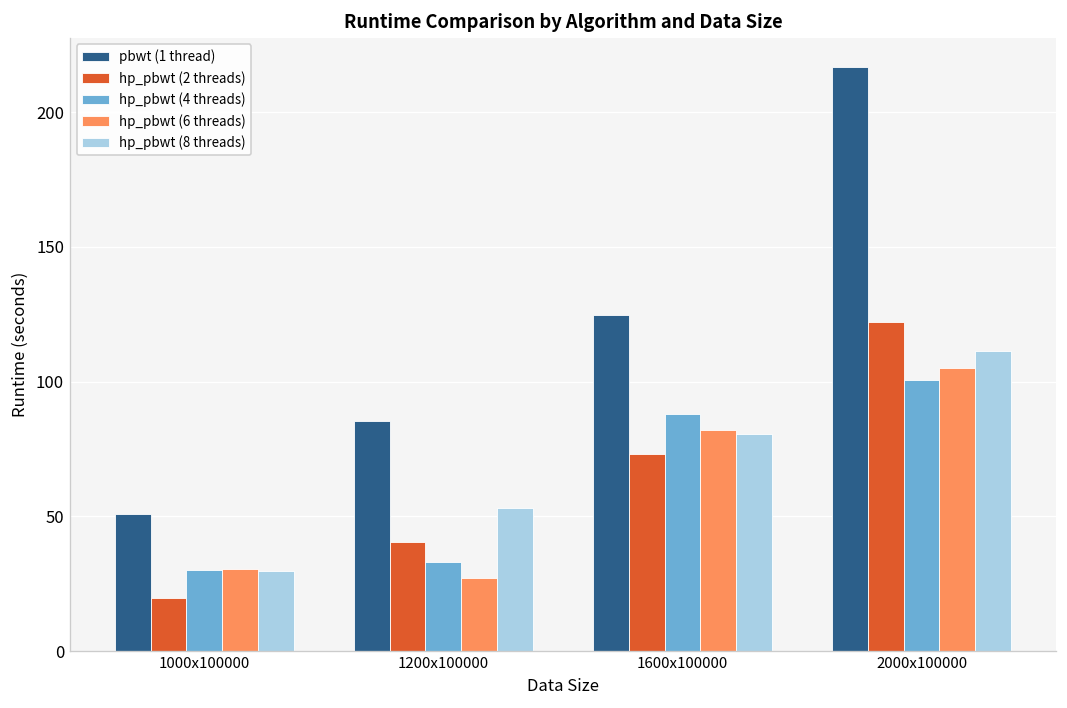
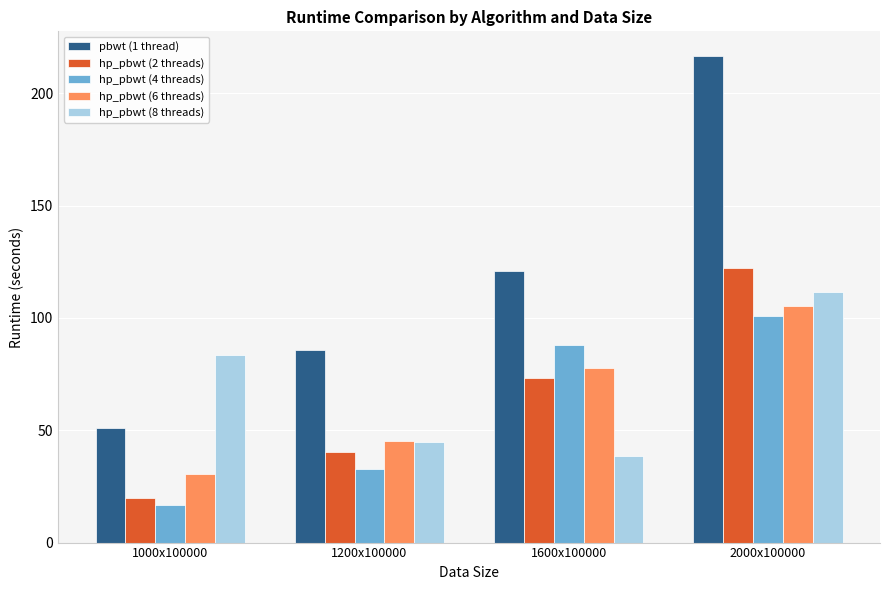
hp_pbwt (4 threads), 1000x100000: 30 -> 17
hp_pbwt (8 threads), 1000x100000: 30 -> 84
hp_pbwt (6 threads), 1200x100000: 27 -> 45
hp_pbwt (8 threads), 1200x100000: 53 -> 45
pbwt (1 thread), 1600x100000: 125 -> 121
hp_pbwt (6 threads), 1600x100000: 82 -> 78
hp_pbwt (8 threads), 1600x100000: 80 -> 39
